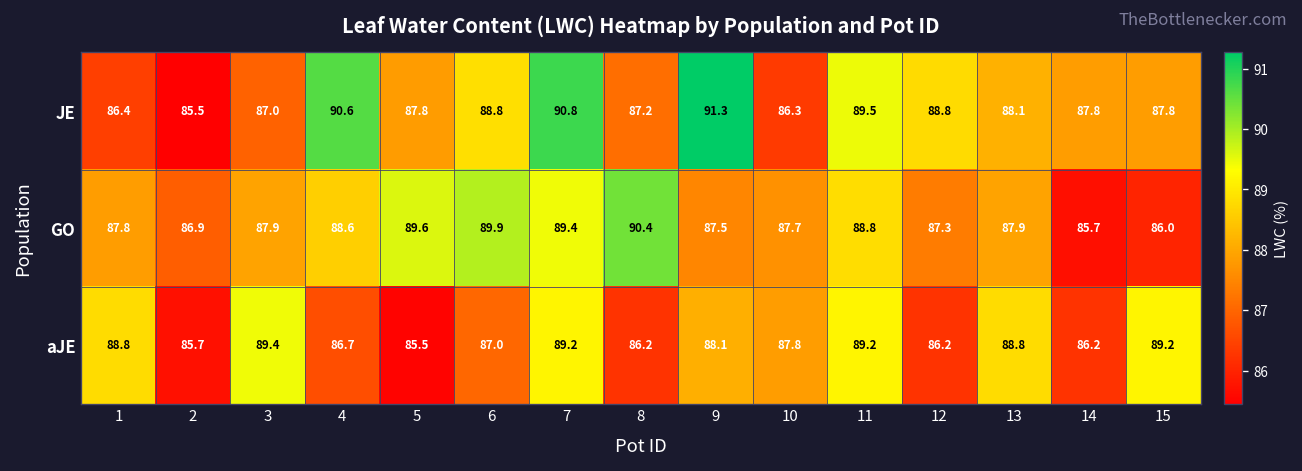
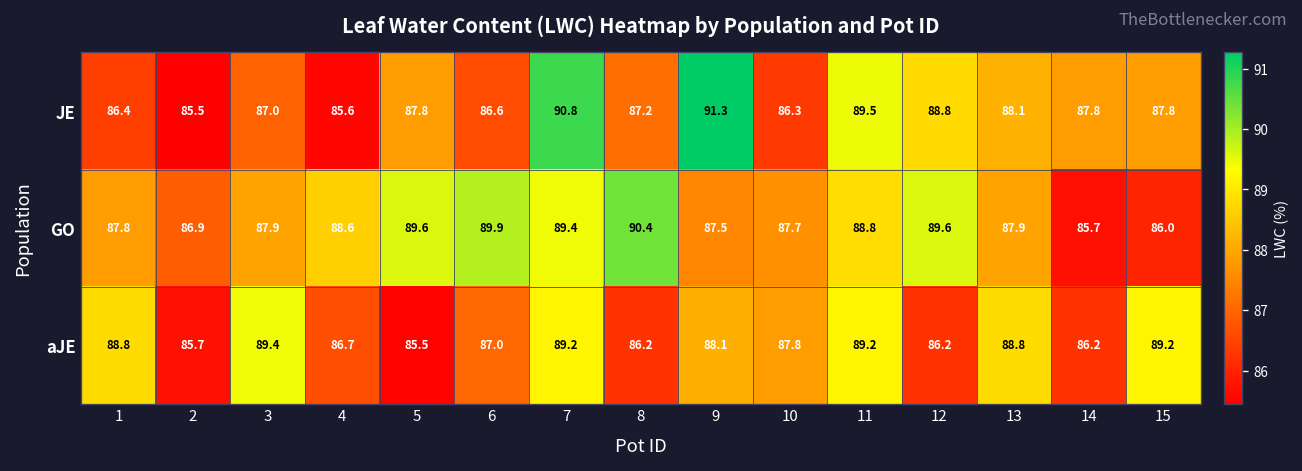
JE, 4: 90.6 -> 85.6
JE, 6: 88.8 -> 86.6
GO, 12: 87.3 -> 89.6
